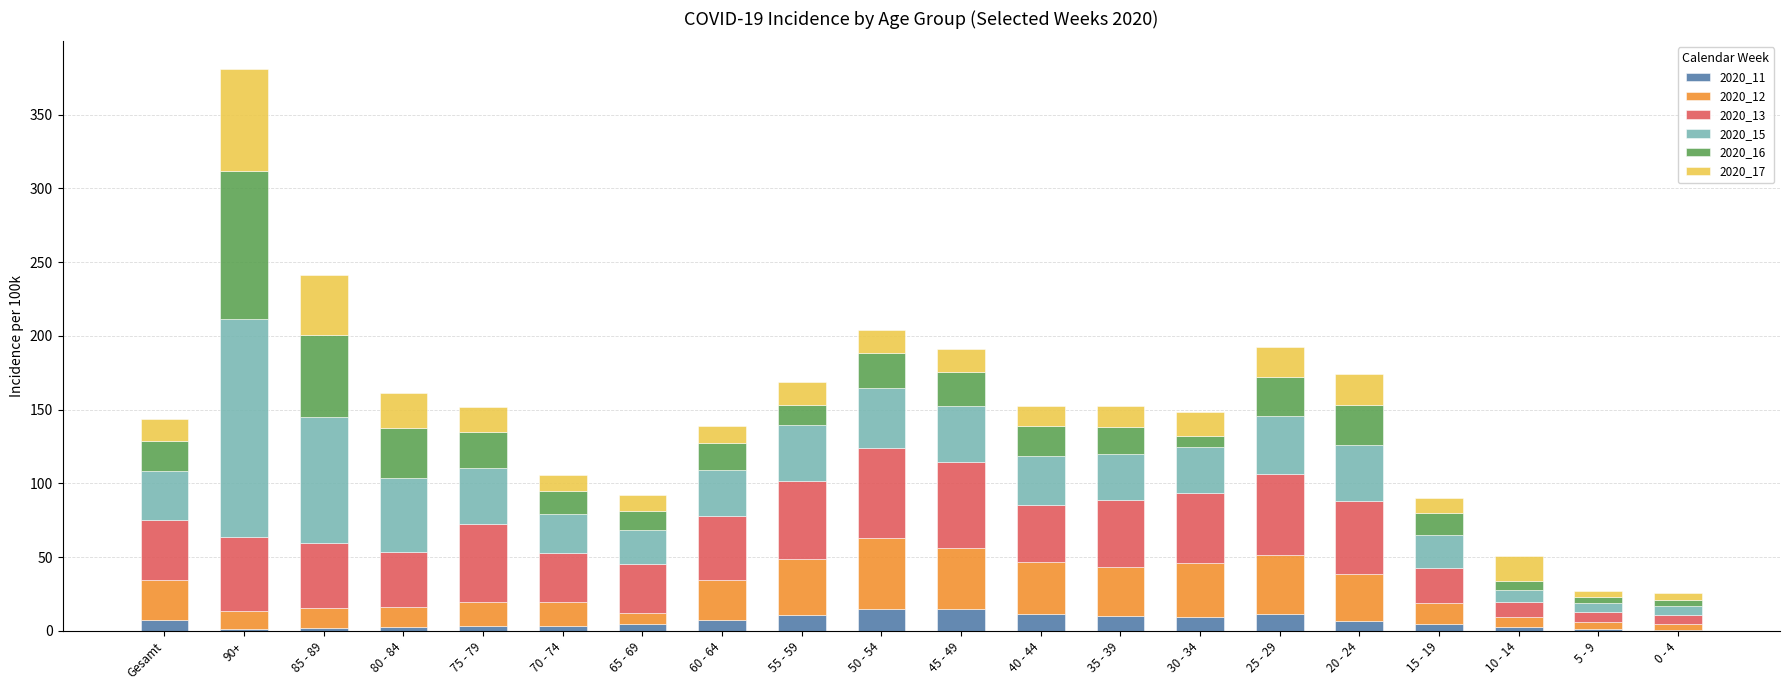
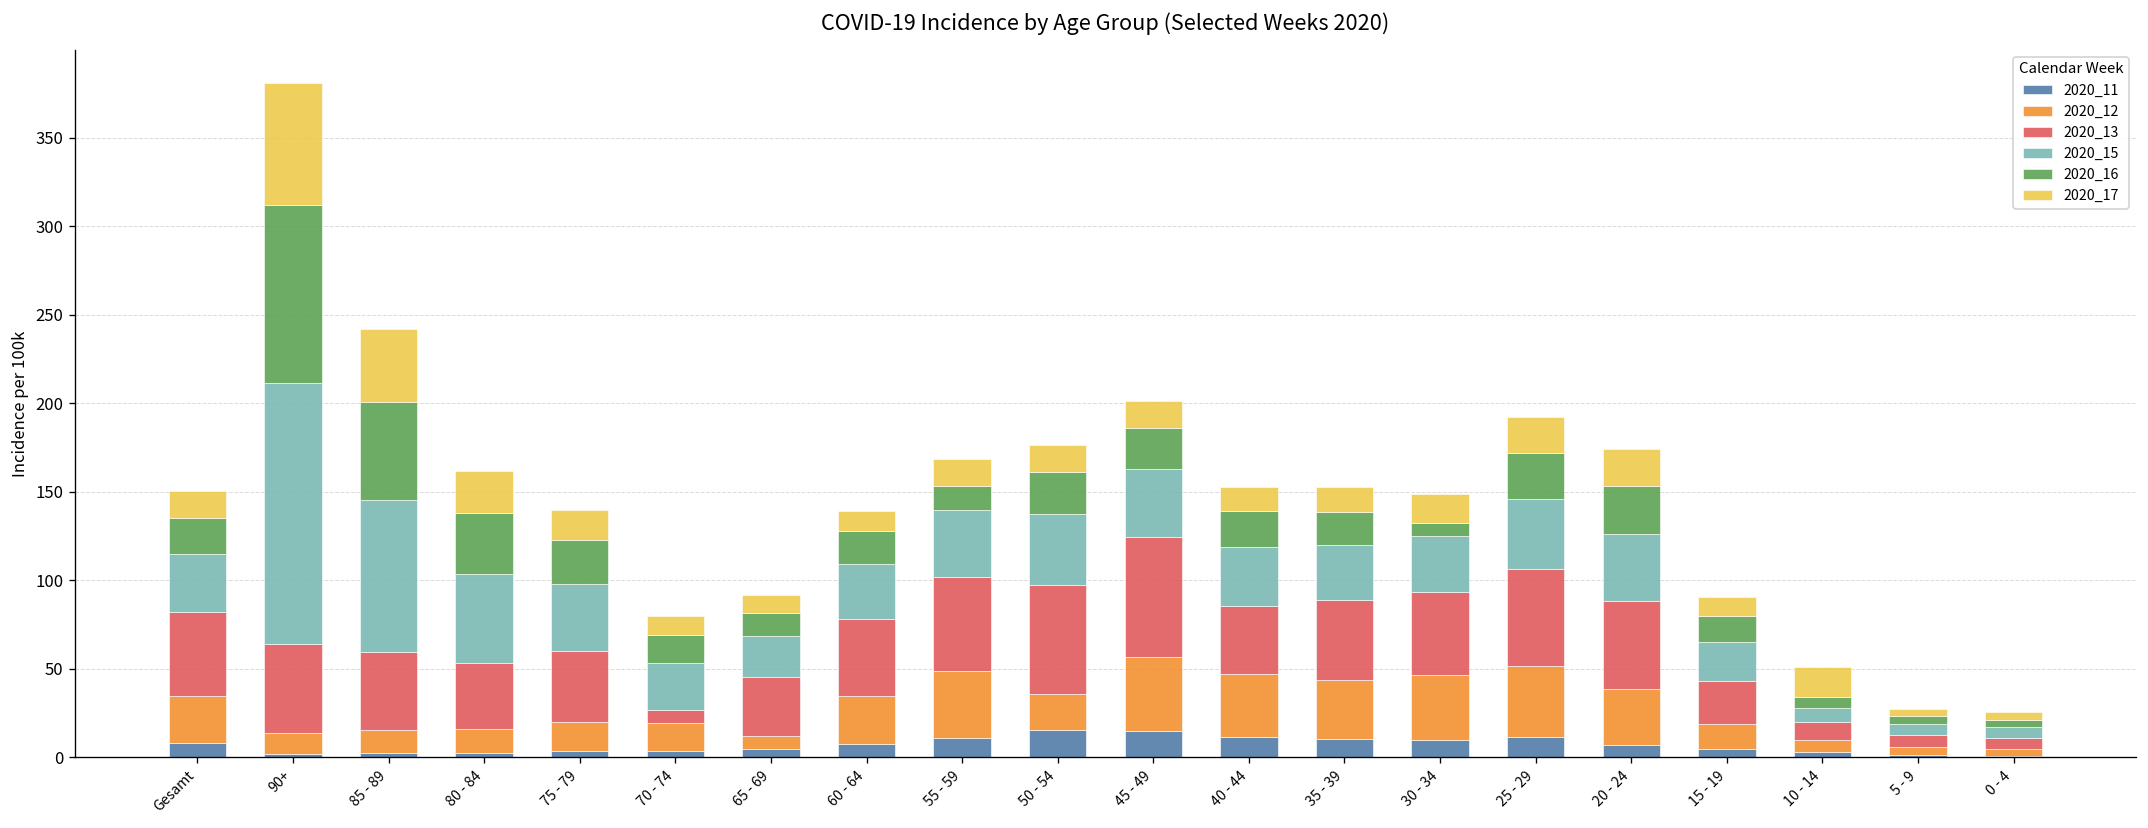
2020_13, Gesamt: 41 -> 47
2020_13, 75 - 79: 53 -> 40
2020_13, 70 - 74: 33 -> 8
2020_12, 50 - 54: 48 -> 20
2020_13, 45 - 49: 58 -> 68
